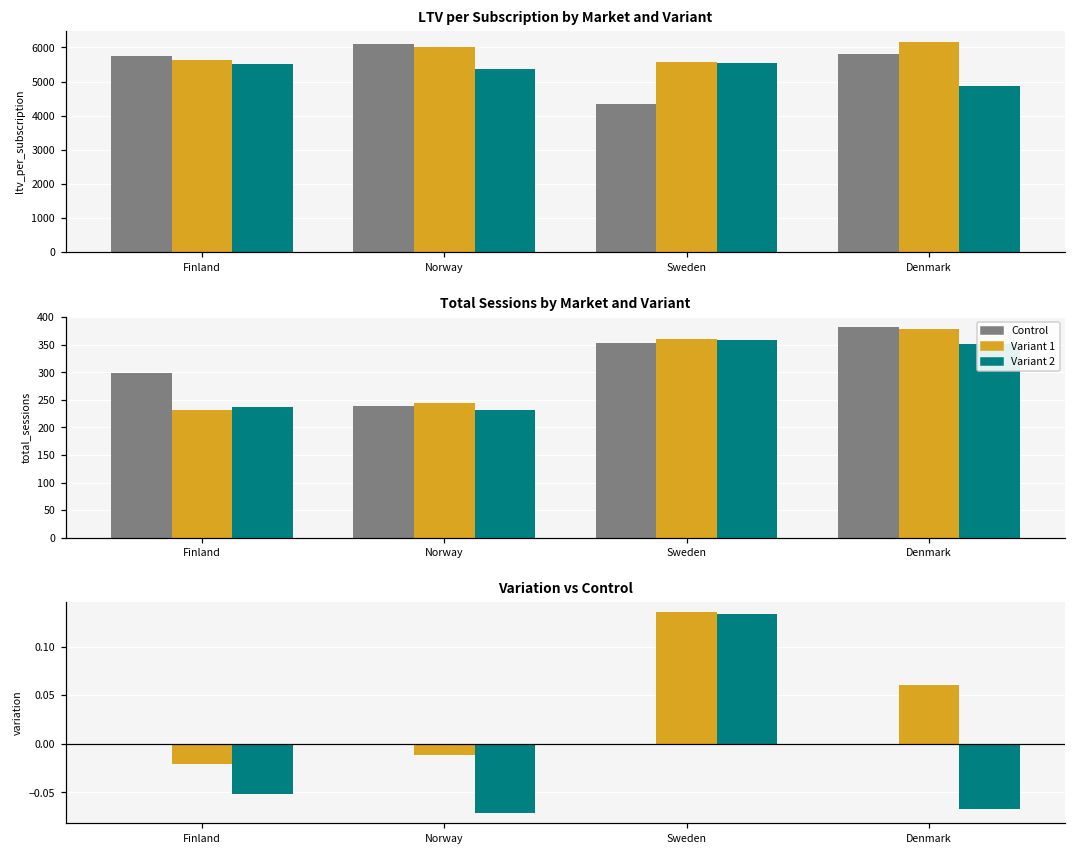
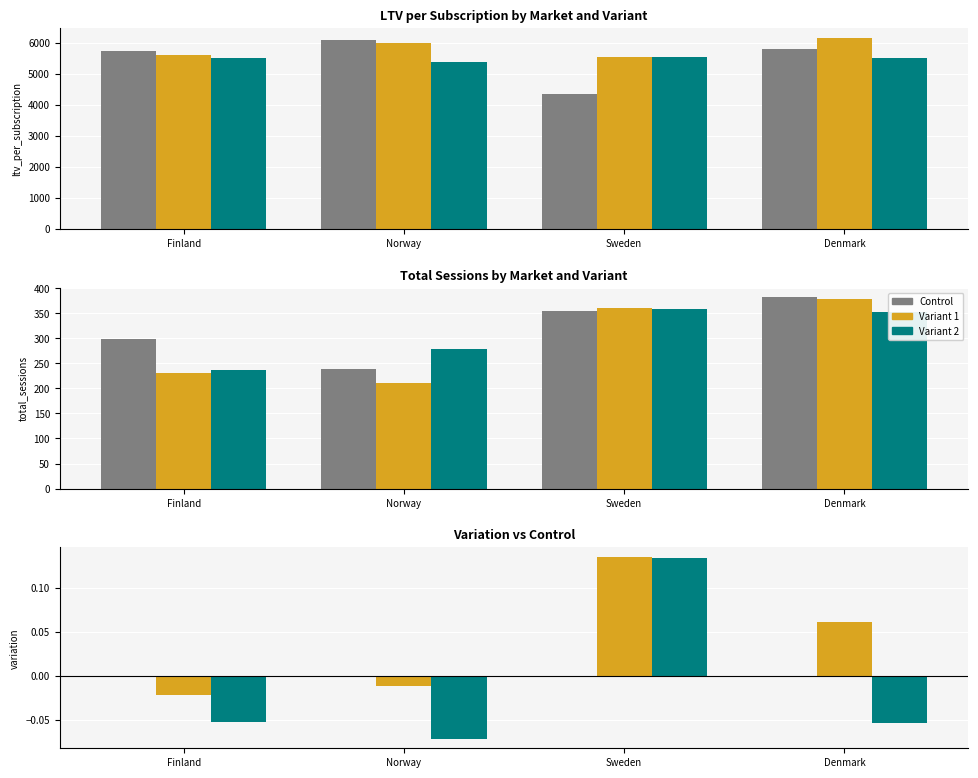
LTV per Subscription by Market and Variant, Variant 2, Denmark: 4900 -> 5500
Total Sessions by Market and Variant, Variant 1, Norway: 250 -> 210
Total Sessions by Market and Variant, Variant 2, Norway: 230 -> 280
Variation vs Control, Variant 2, Denmark: -0.07 -> -0.05
